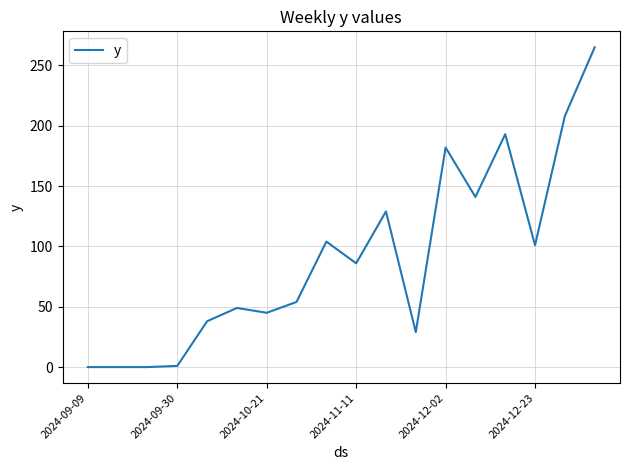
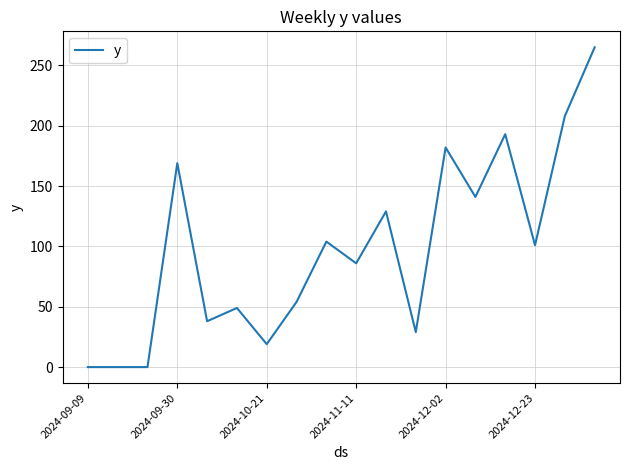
2024-09-30: 1 -> 169
2024-10-21: 45 -> 19
